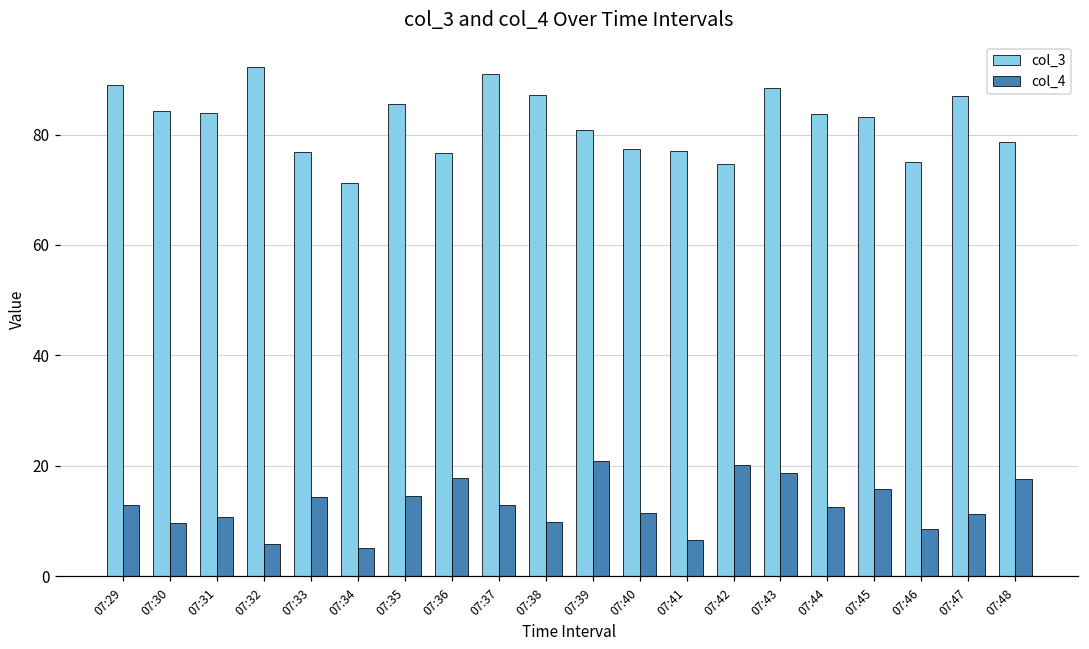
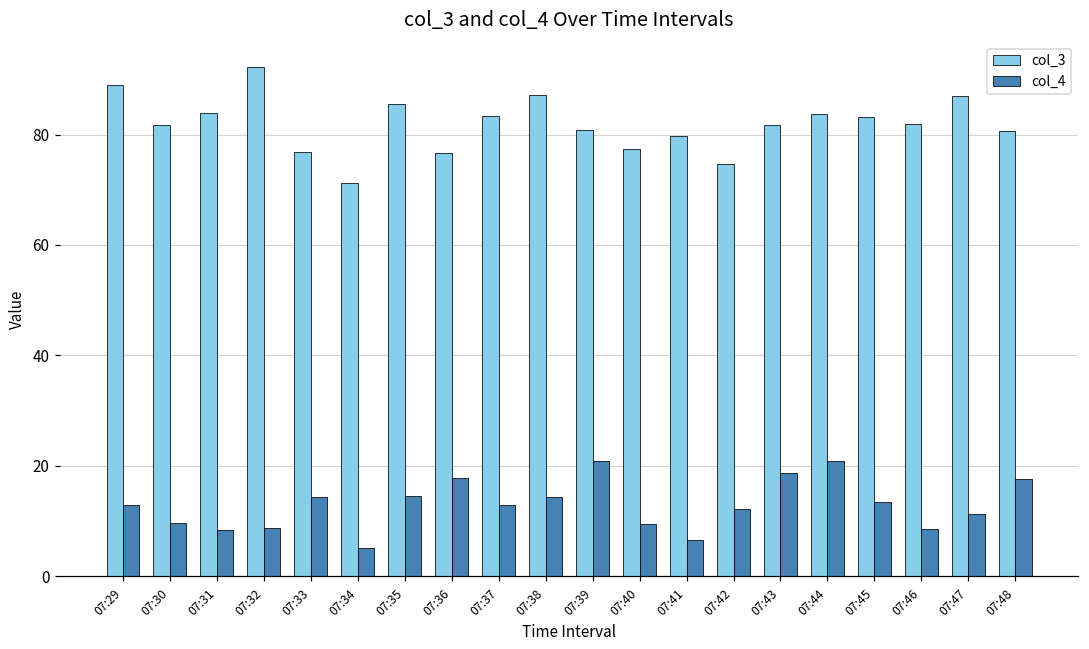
col_3, 07:30: 84 -> 82
col_4, 07:31: 11 -> 8
col_4, 07:32: 6 -> 9
col_3, 07:37: 91 -> 83
col_4, 07:38: 10 -> 14
col_4, 07:40: 11 -> 9
col_3, 07:41: 77 -> 80
col_4, 07:42: 20 -> 12
col_3, 07:43: 89 -> 82
col_4, 07:44: 13 -> 21
col_4, 07:45: 16 -> 13
col_3, 07:46: 75 -> 82
col_3, 07:48: 79 -> 81
